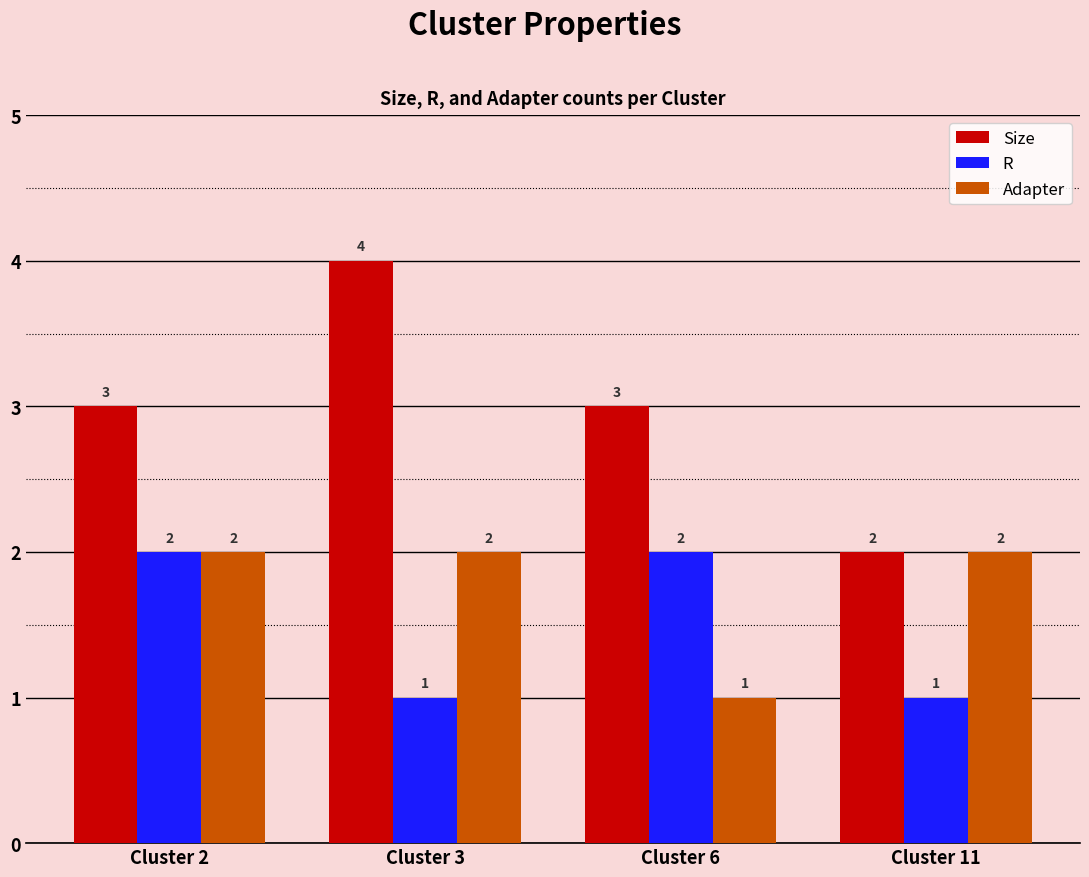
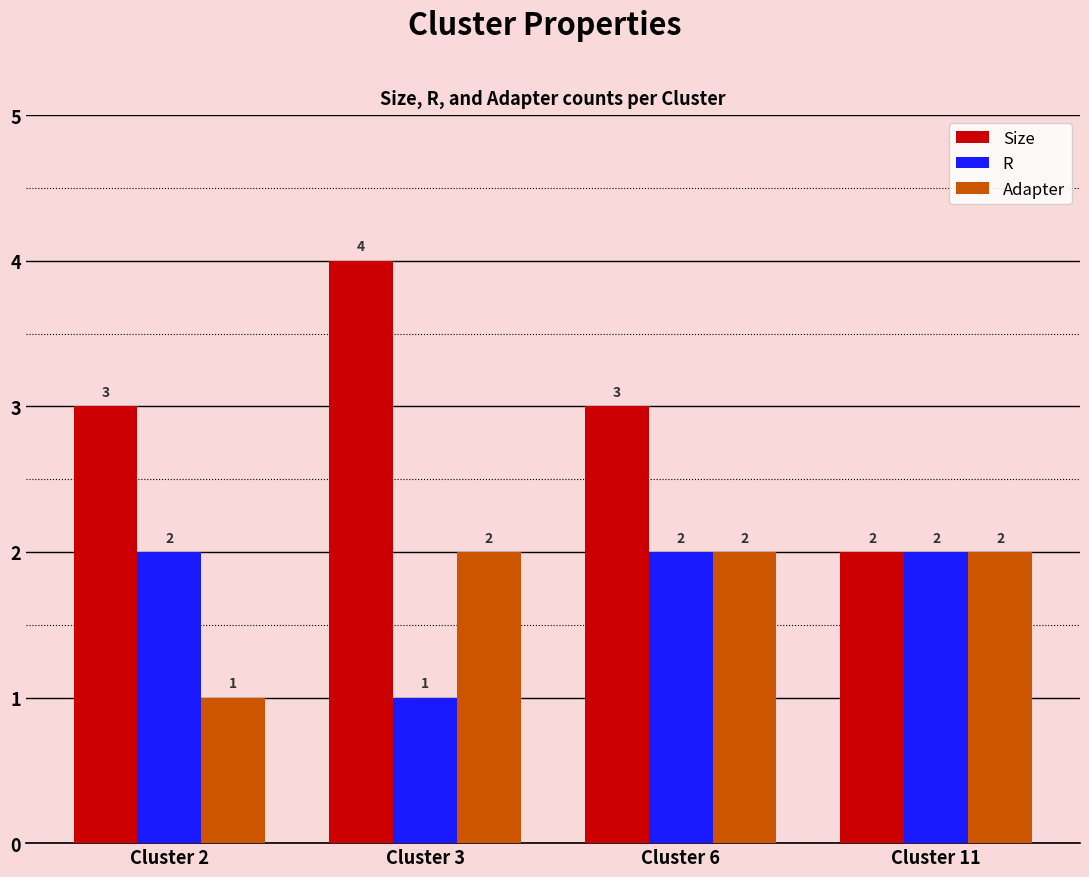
Adapter, Cluster 2: 2 -> 1
Adapter, Cluster 6: 1 -> 2
R, Cluster 11: 1 -> 2
